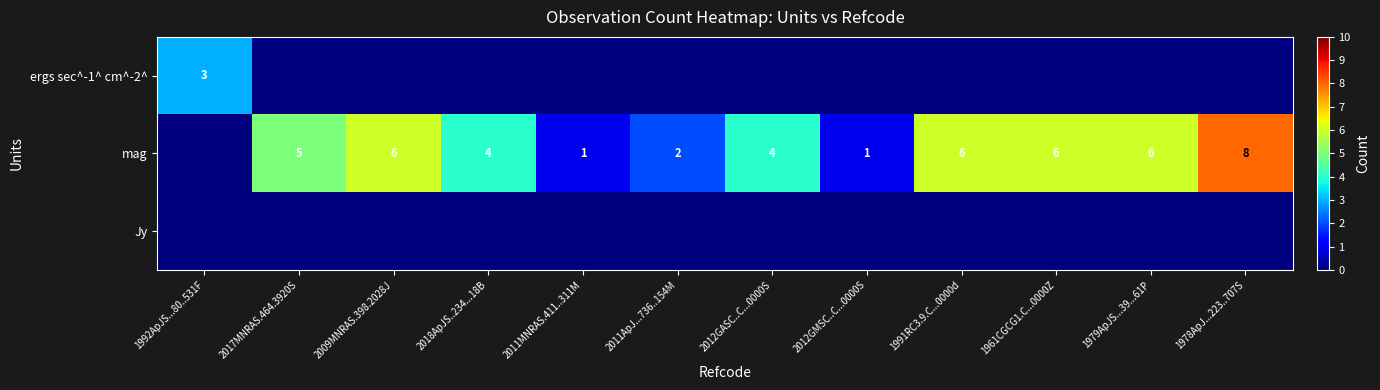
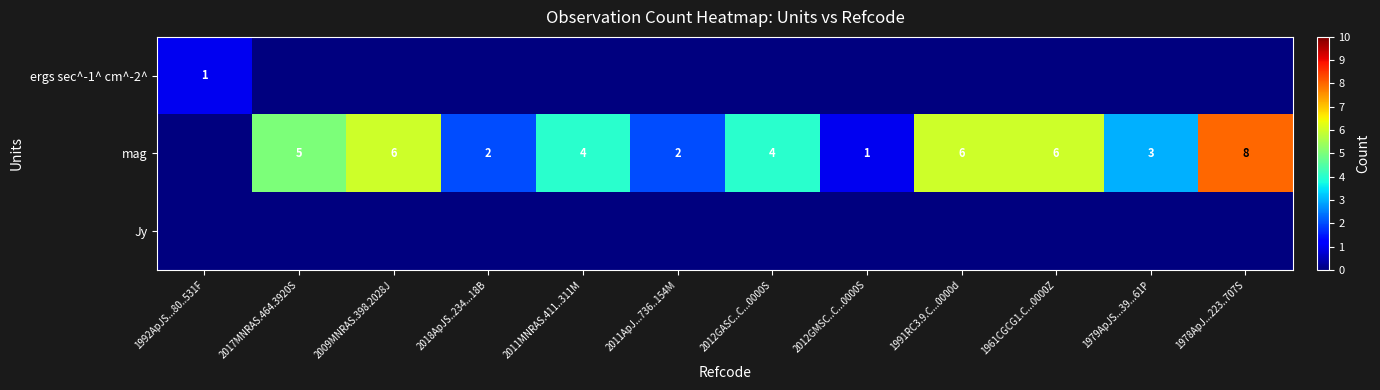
ergs sec^-1^ cm^-2^, 1992ApJS...80..531F: 3 -> 1
mag, 2018ApJS..234...18B: 4 -> 2
mag, 2011MNRAS.411..311M: 1 -> 4
mag, 1979ApJS...39...61P: 6 -> 3
